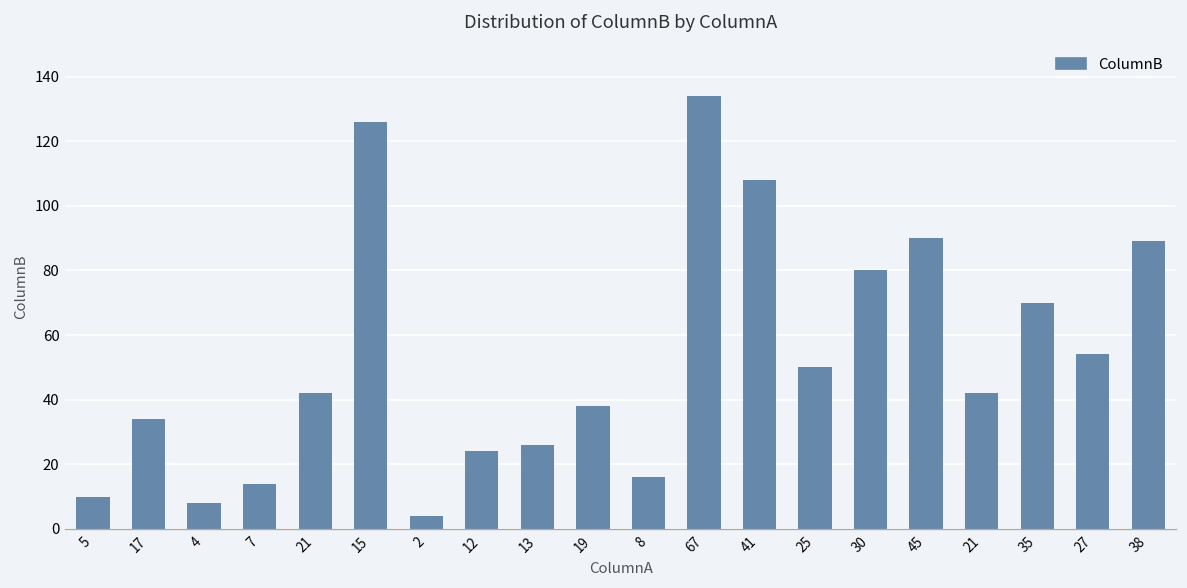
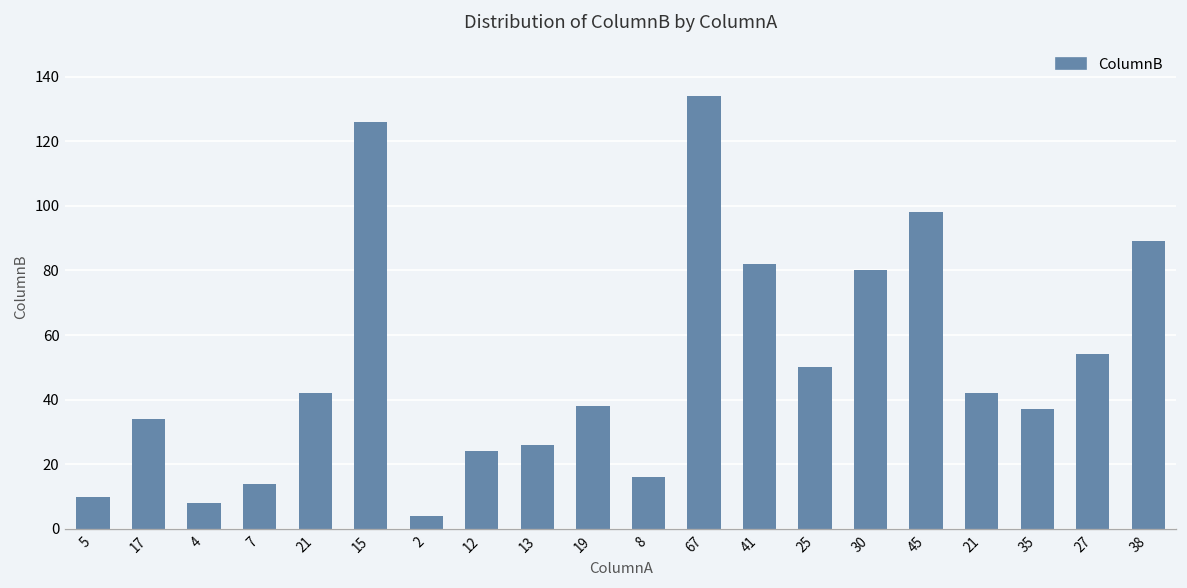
41: 108 -> 82
45: 90 -> 98
35: 70 -> 37
